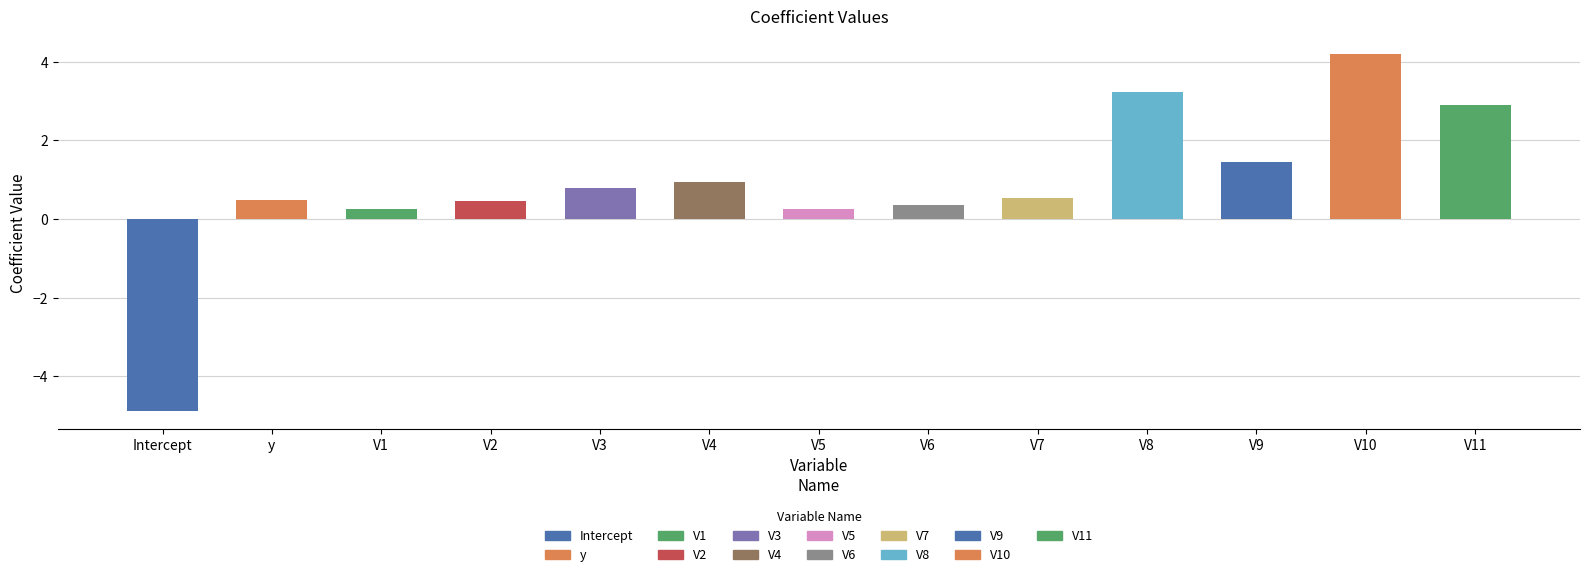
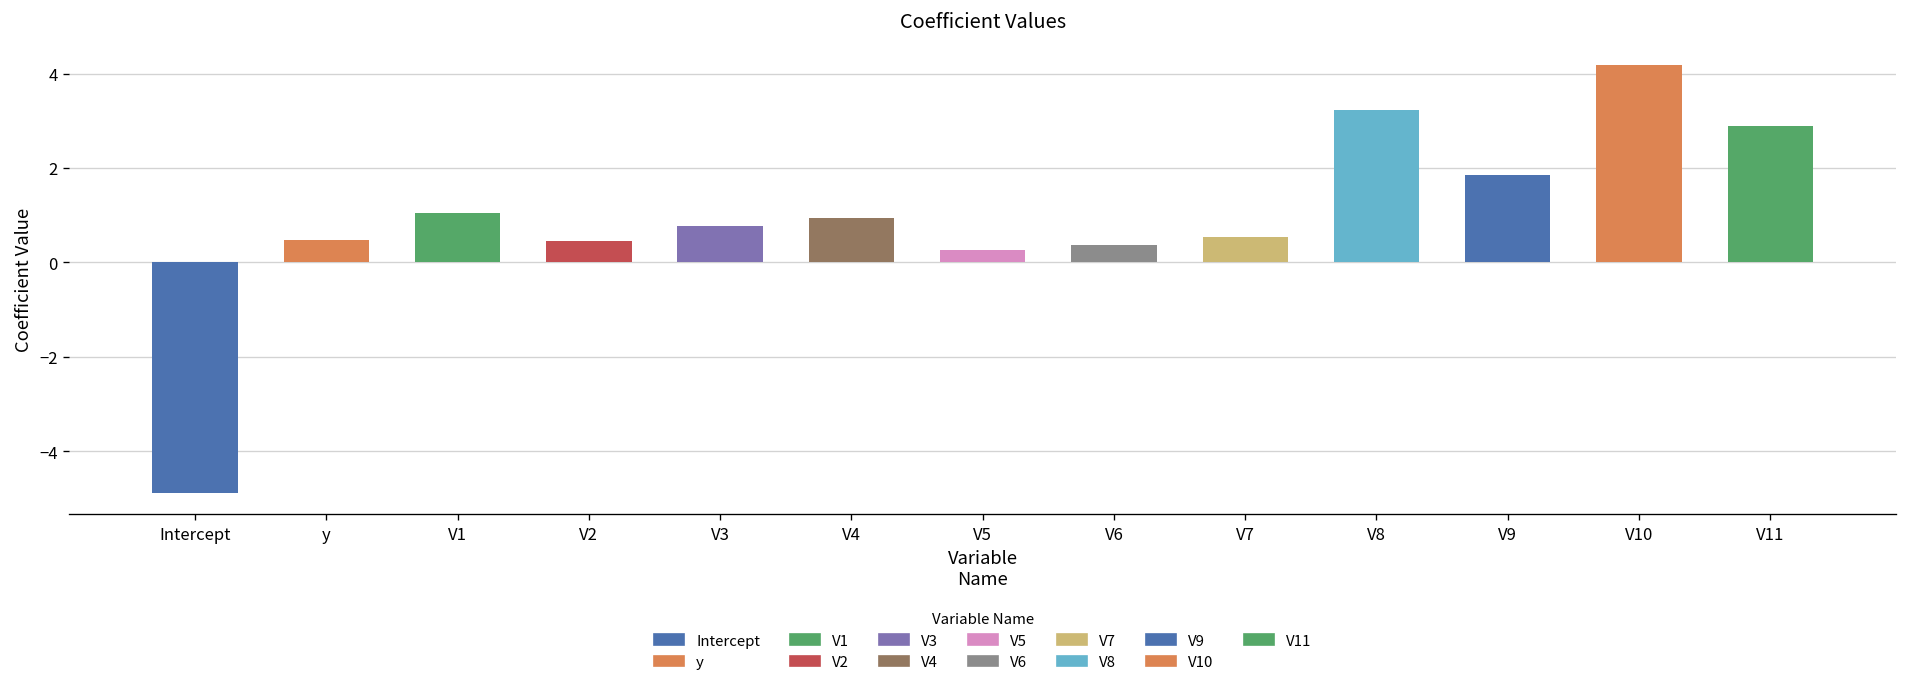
V1: 0.3 -> 1.0
V9: 1.4 -> 1.9
